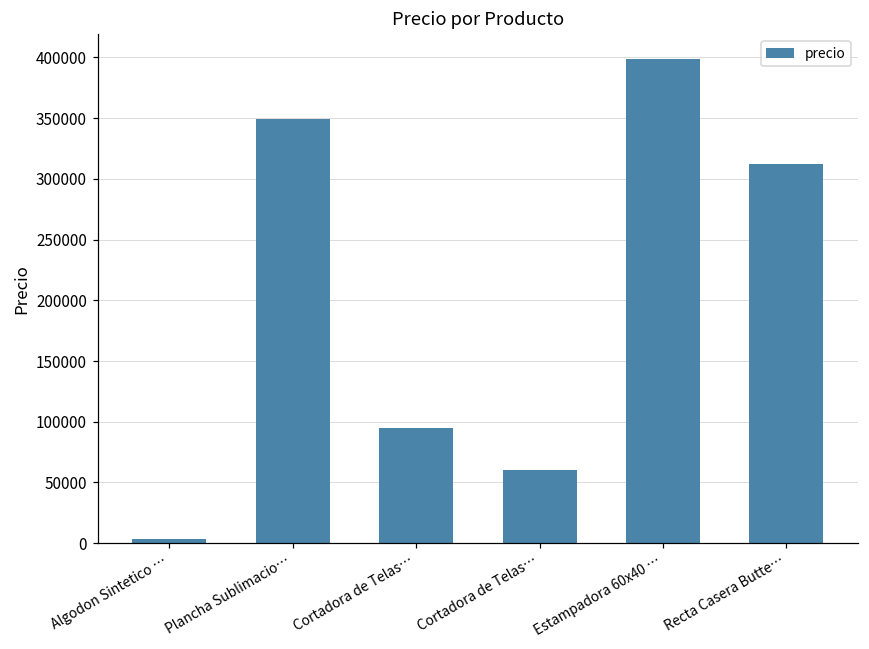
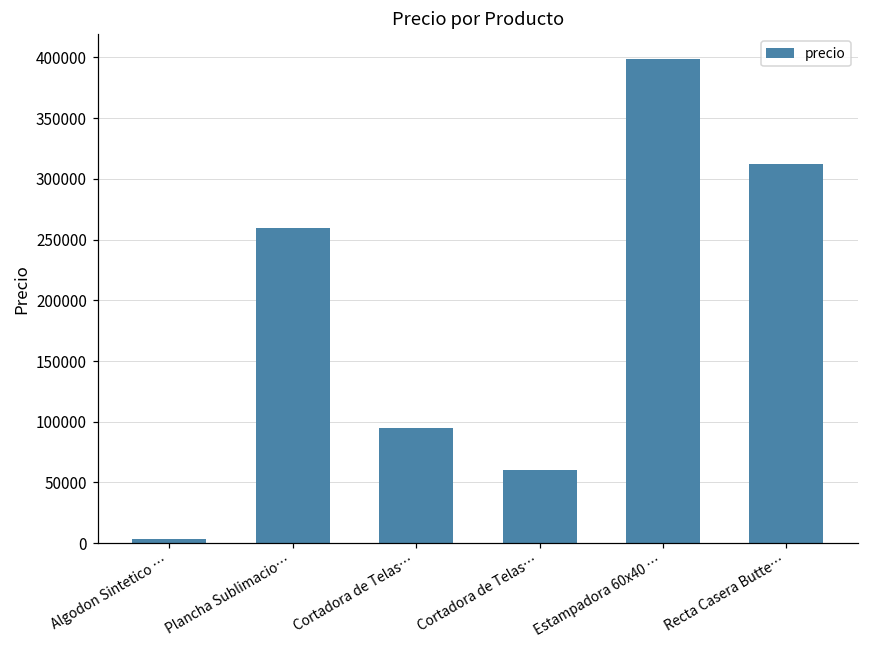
Plancha Sublimacio…: 349000 -> 260000
